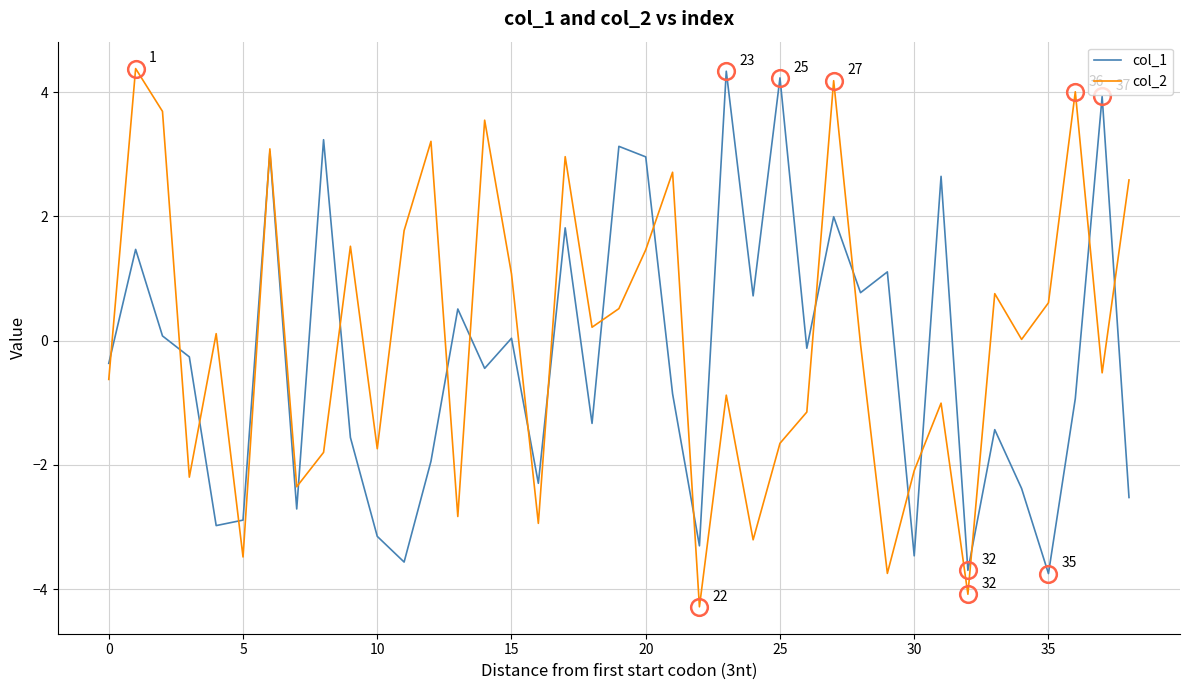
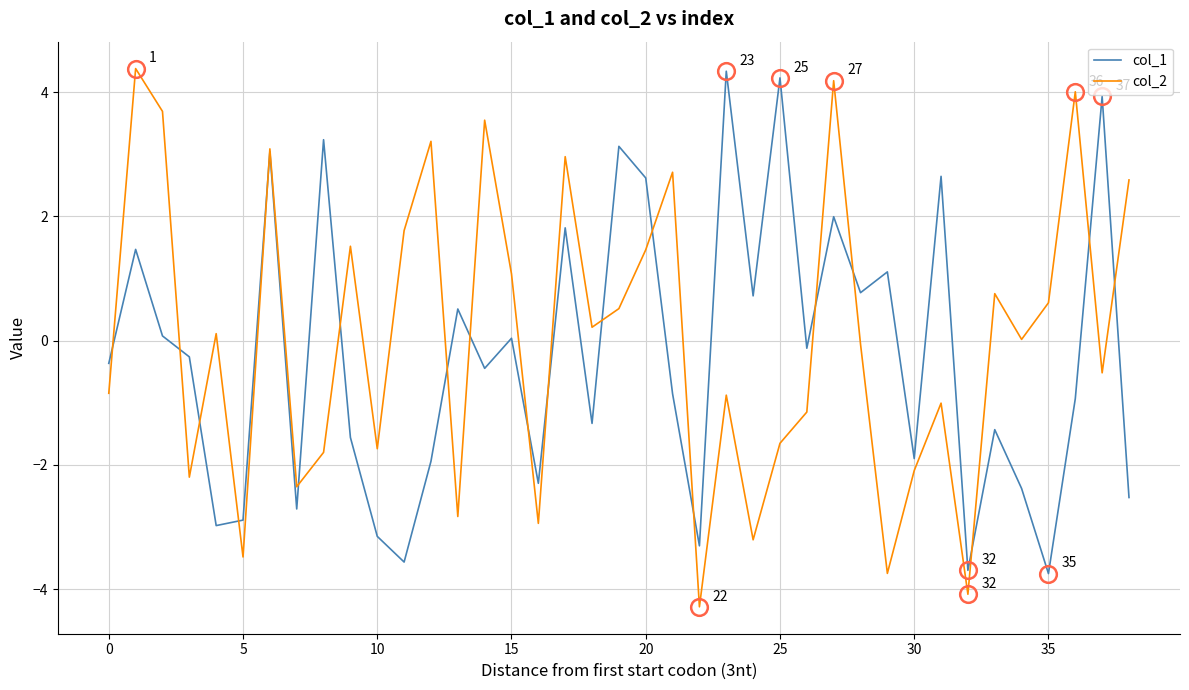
col_2, 0: -0.6 -> -0.8
col_1, 20: 3.0 -> 2.6
col_1, 30: -3.5 -> -1.9
